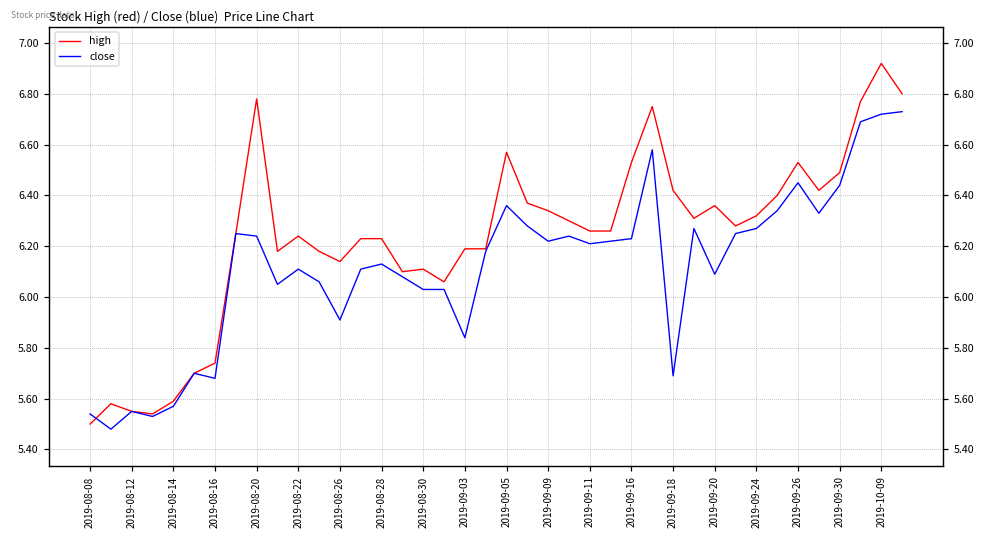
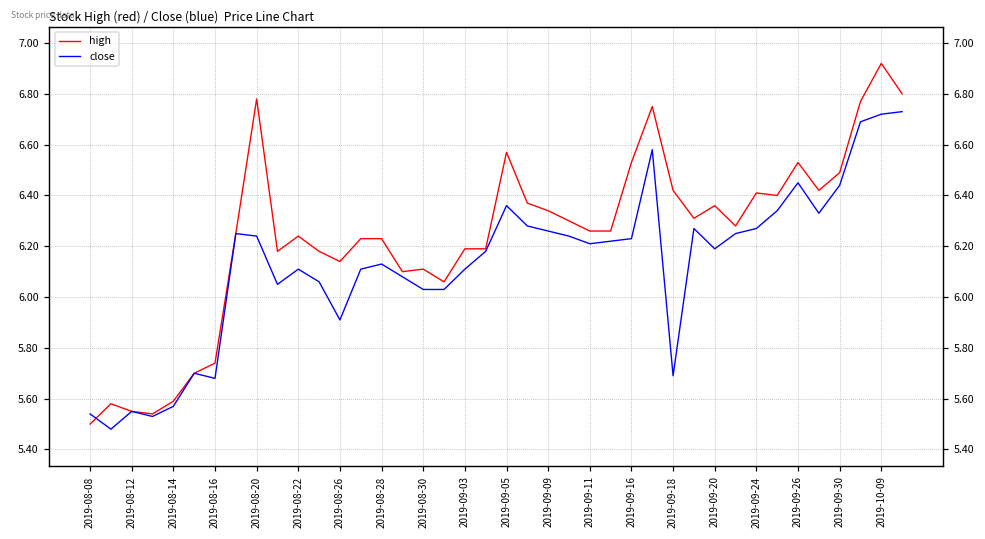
close, 2019-09-03: 5.84 -> 6.11
close, 2019-09-09: 6.22 -> 6.26
close, 2019-09-20: 6.09 -> 6.19
high, 2019-09-24: 6.32 -> 6.41
